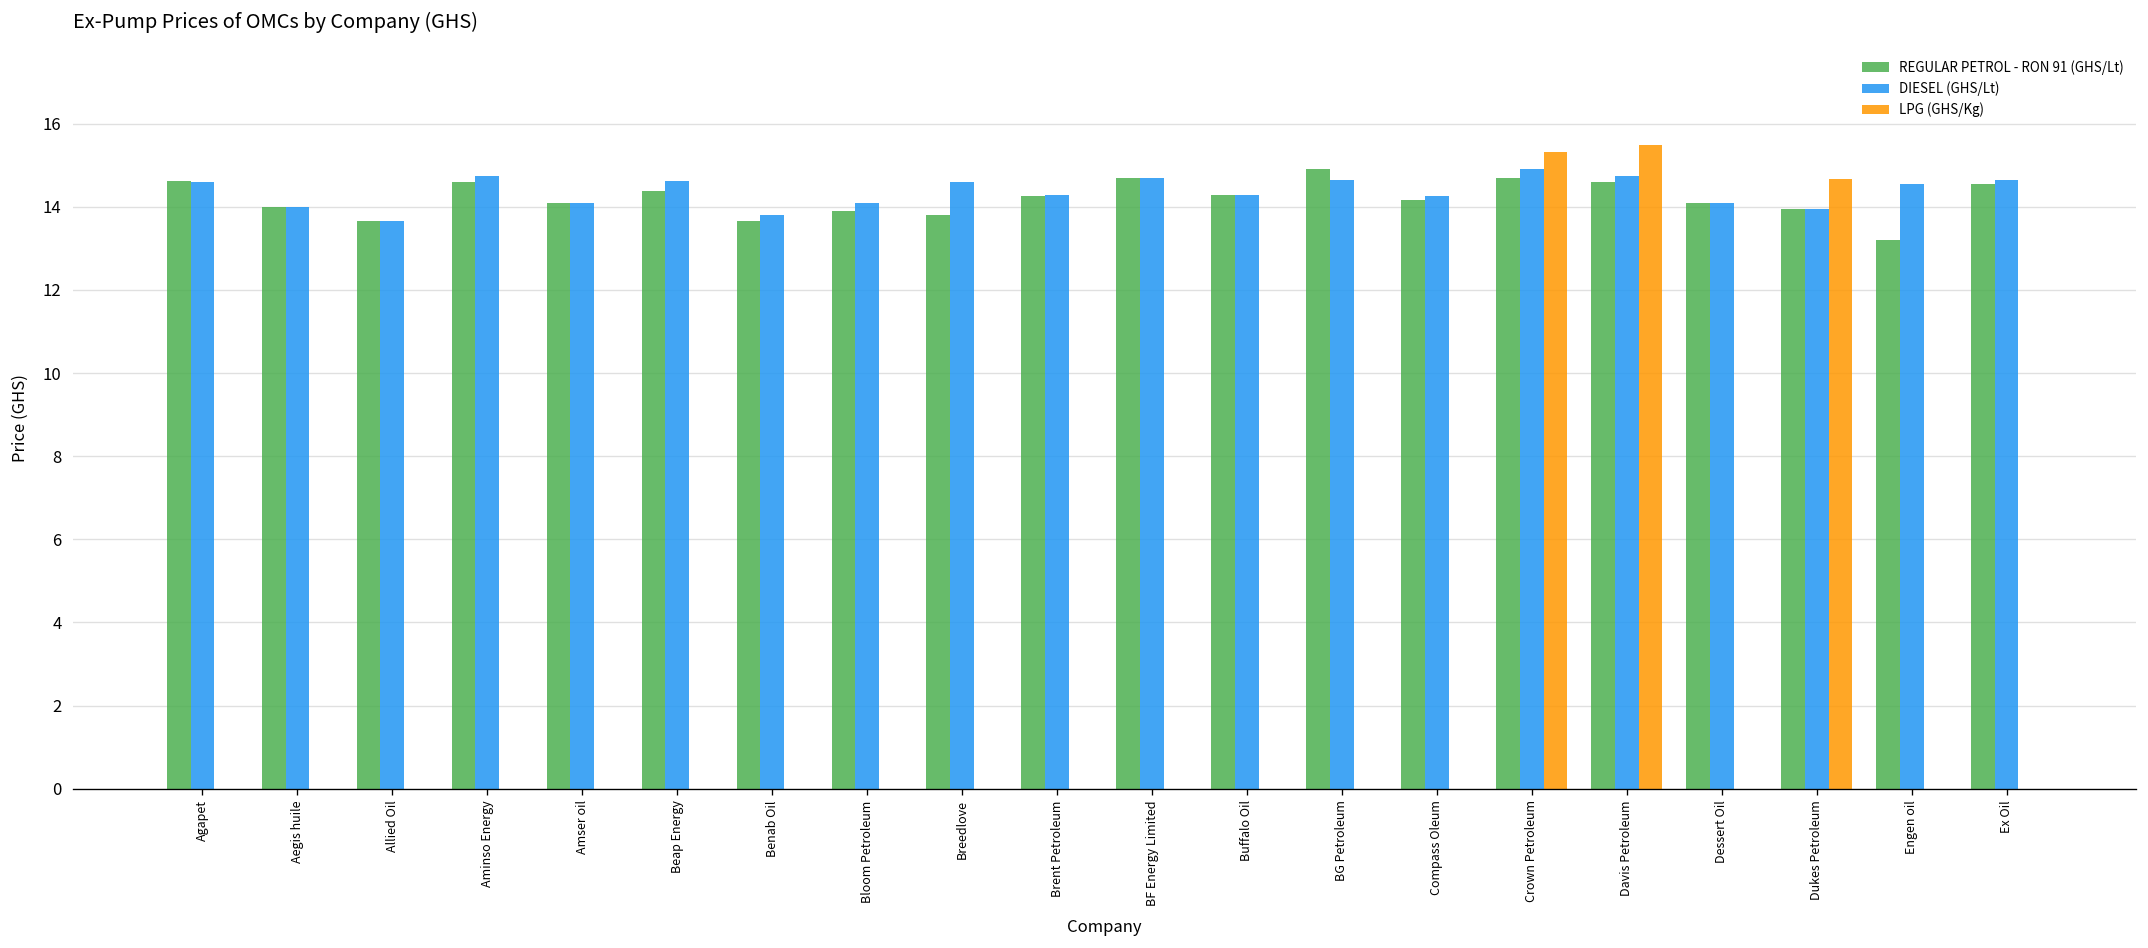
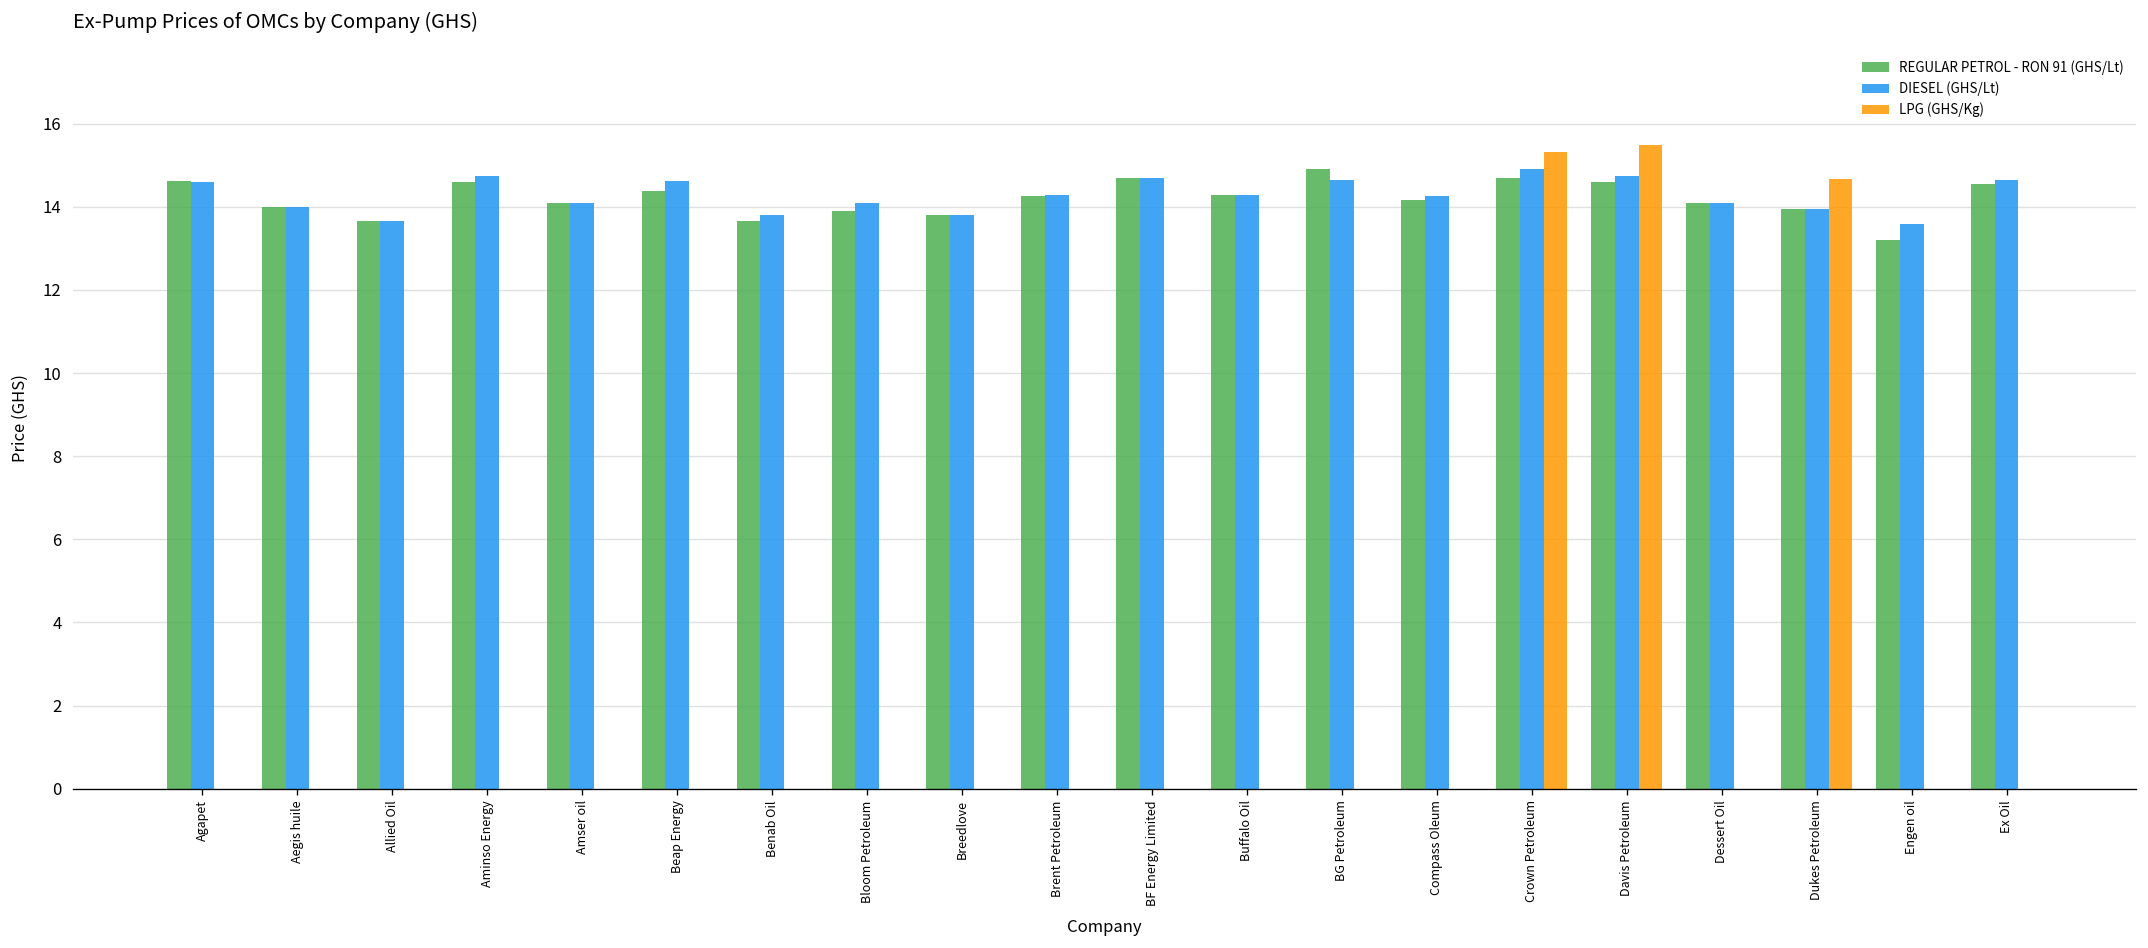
DIESEL (GHS/Lt), Breedlove: 14.6 -> 13.8
DIESEL (GHS/Lt), Engen oil: 14.6 -> 13.6
